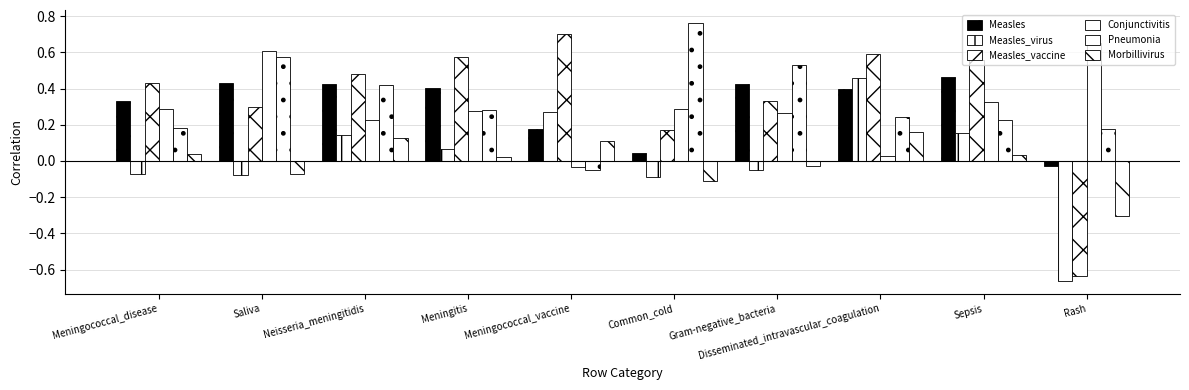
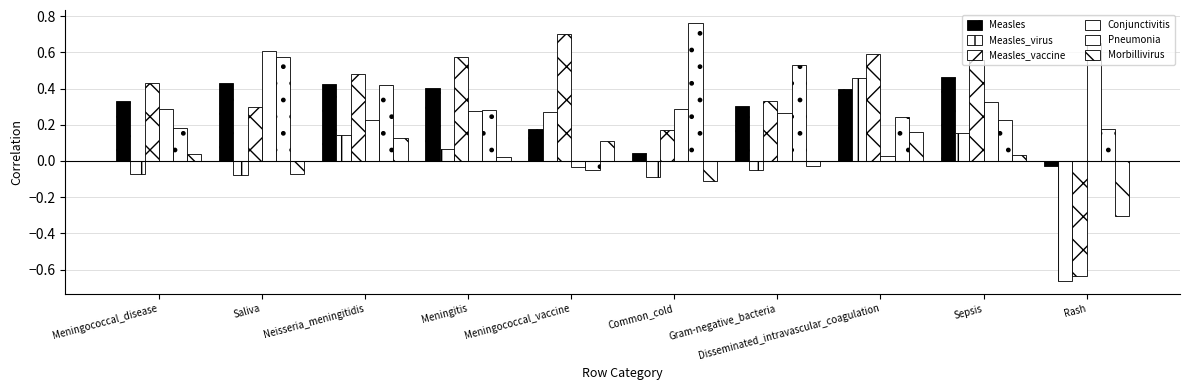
Measles, Gram-negative_bacteria: 0.42 -> 0.30
